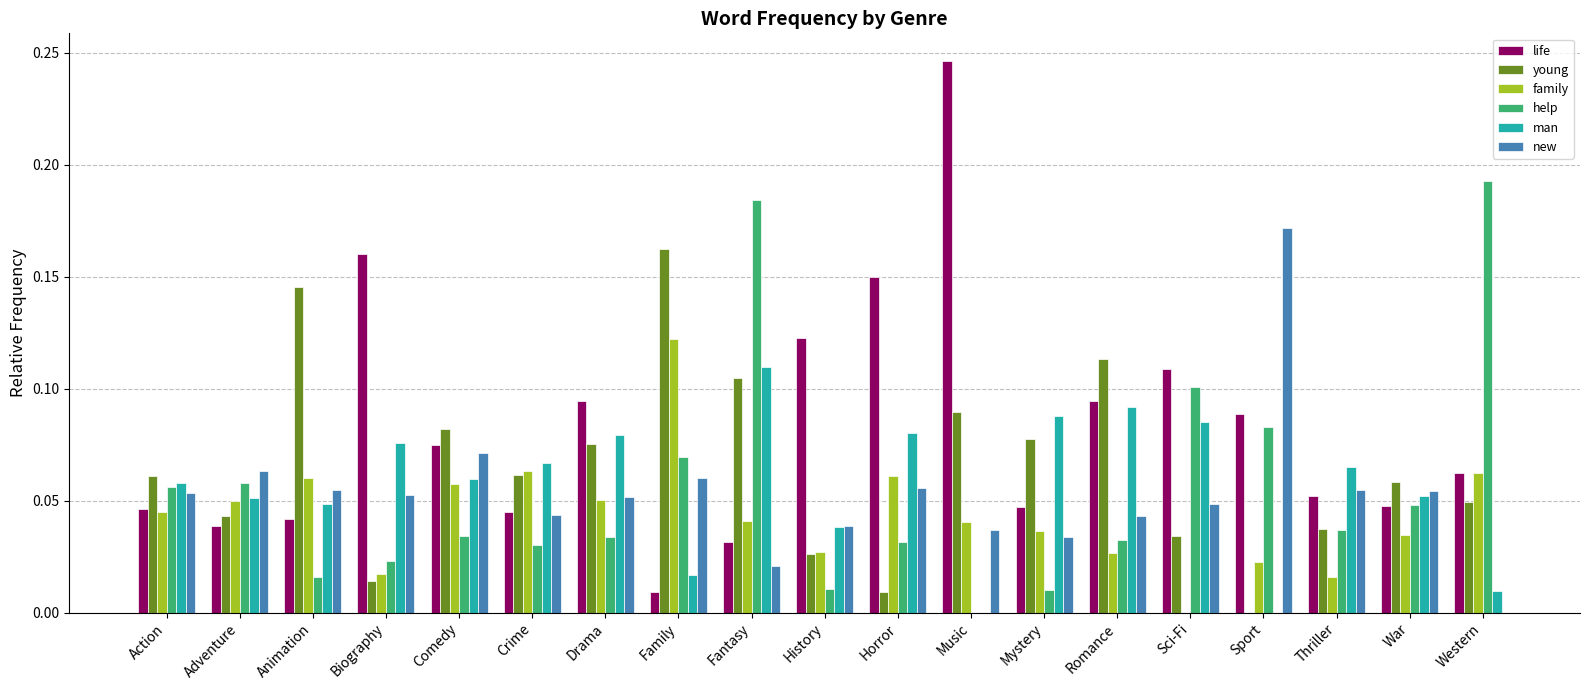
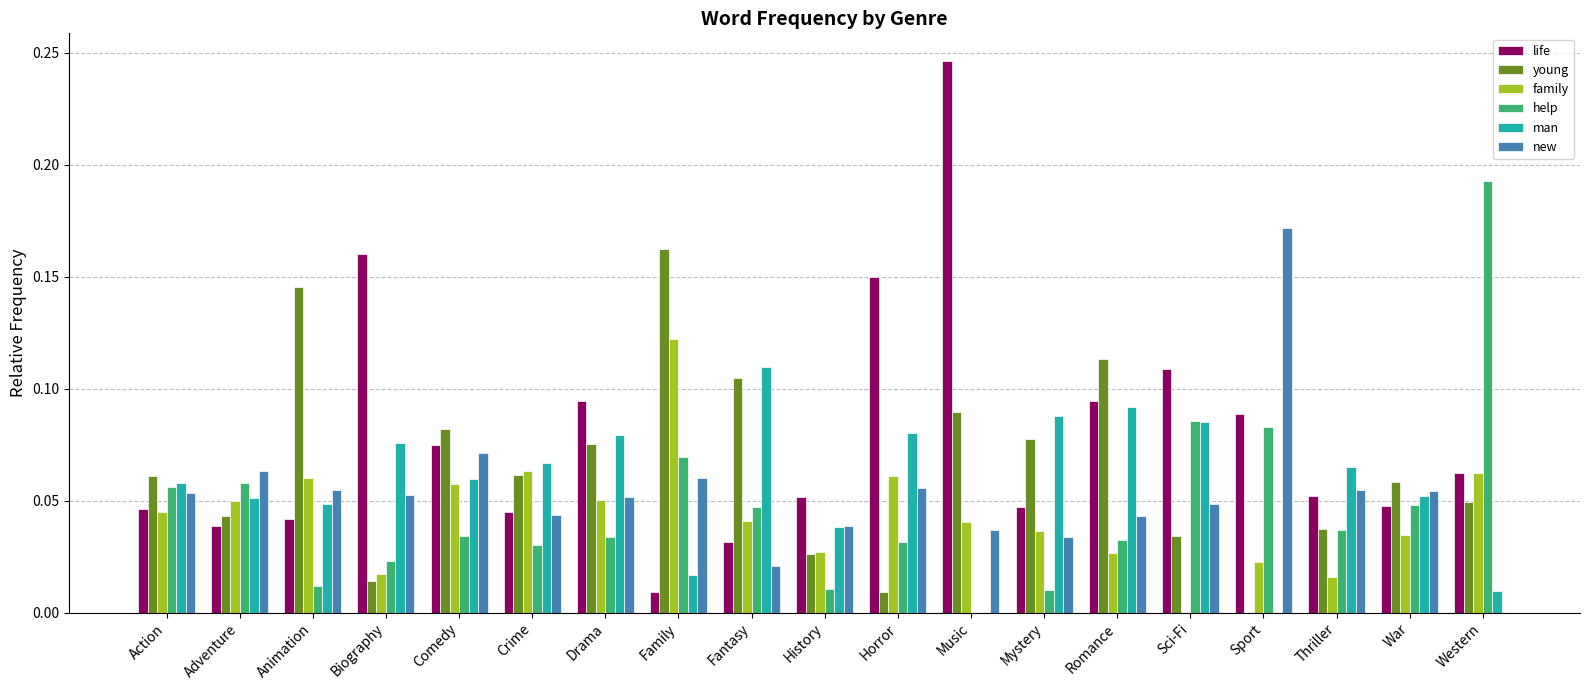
help, Animation: 0.016 -> 0.012
help, Fantasy: 0.184 -> 0.047
life, History: 0.122 -> 0.052
help, Sci-Fi: 0.101 -> 0.085
